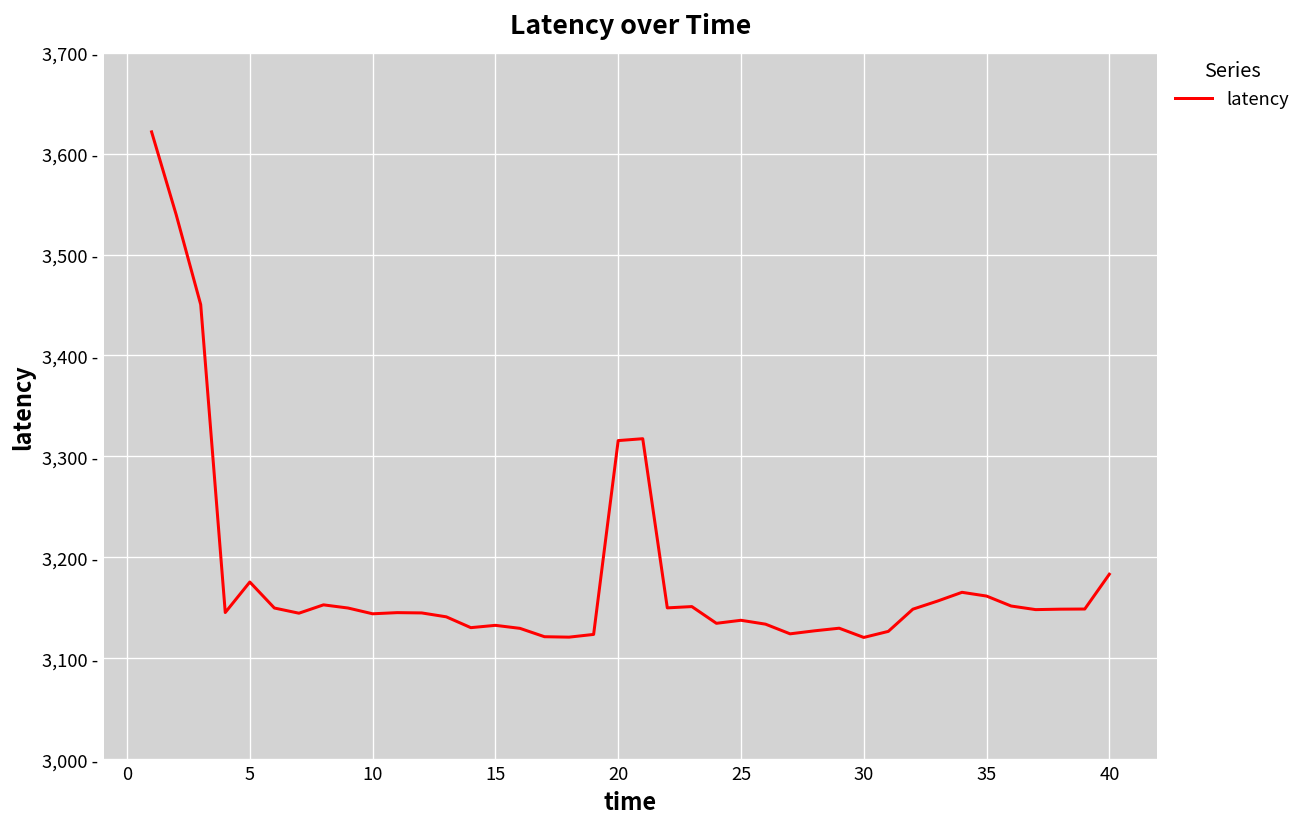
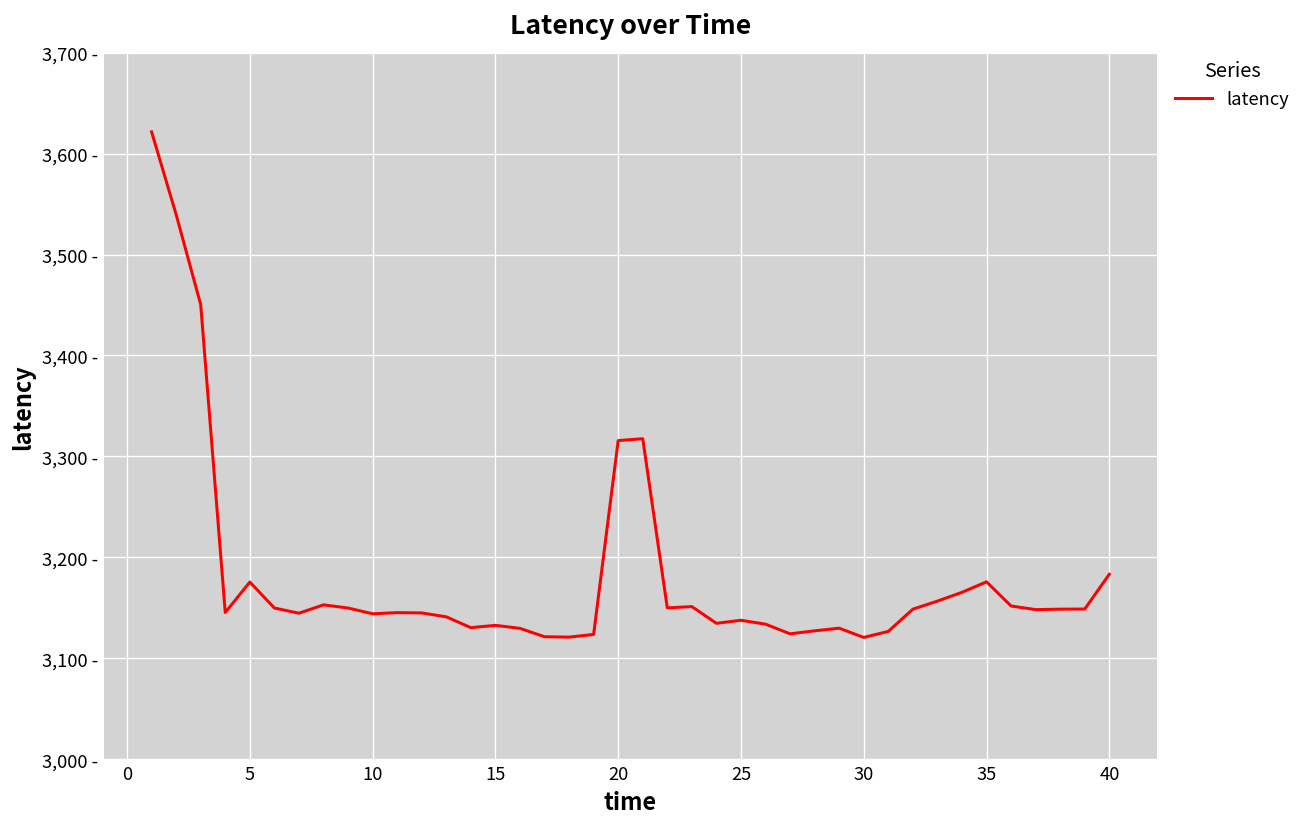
35: 3,160 - -> 3,180 -
